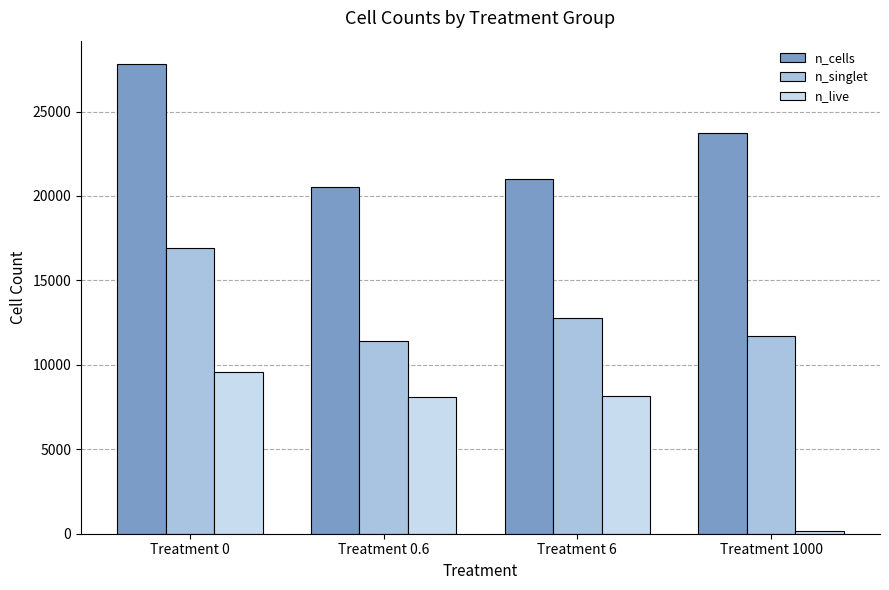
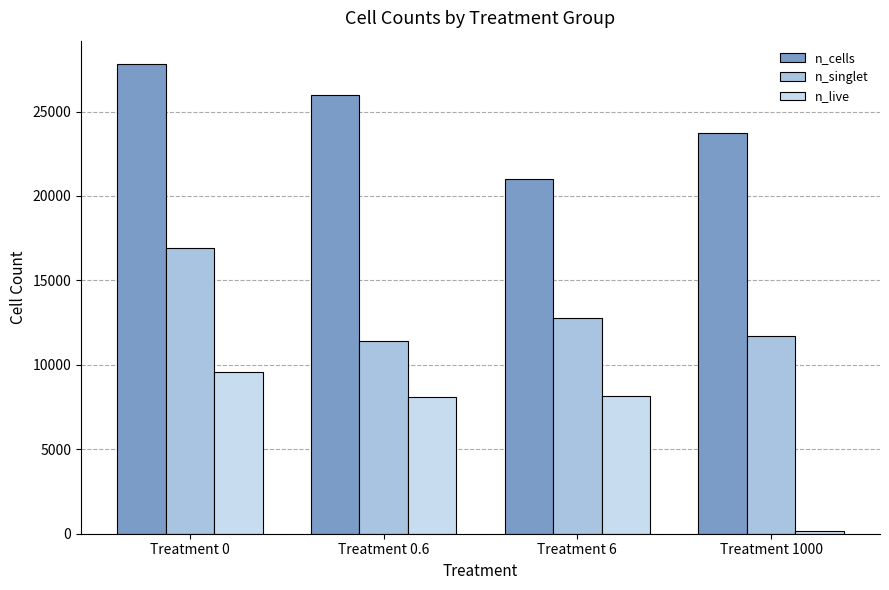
n_cells, Treatment 0.6: 20500 -> 26000
